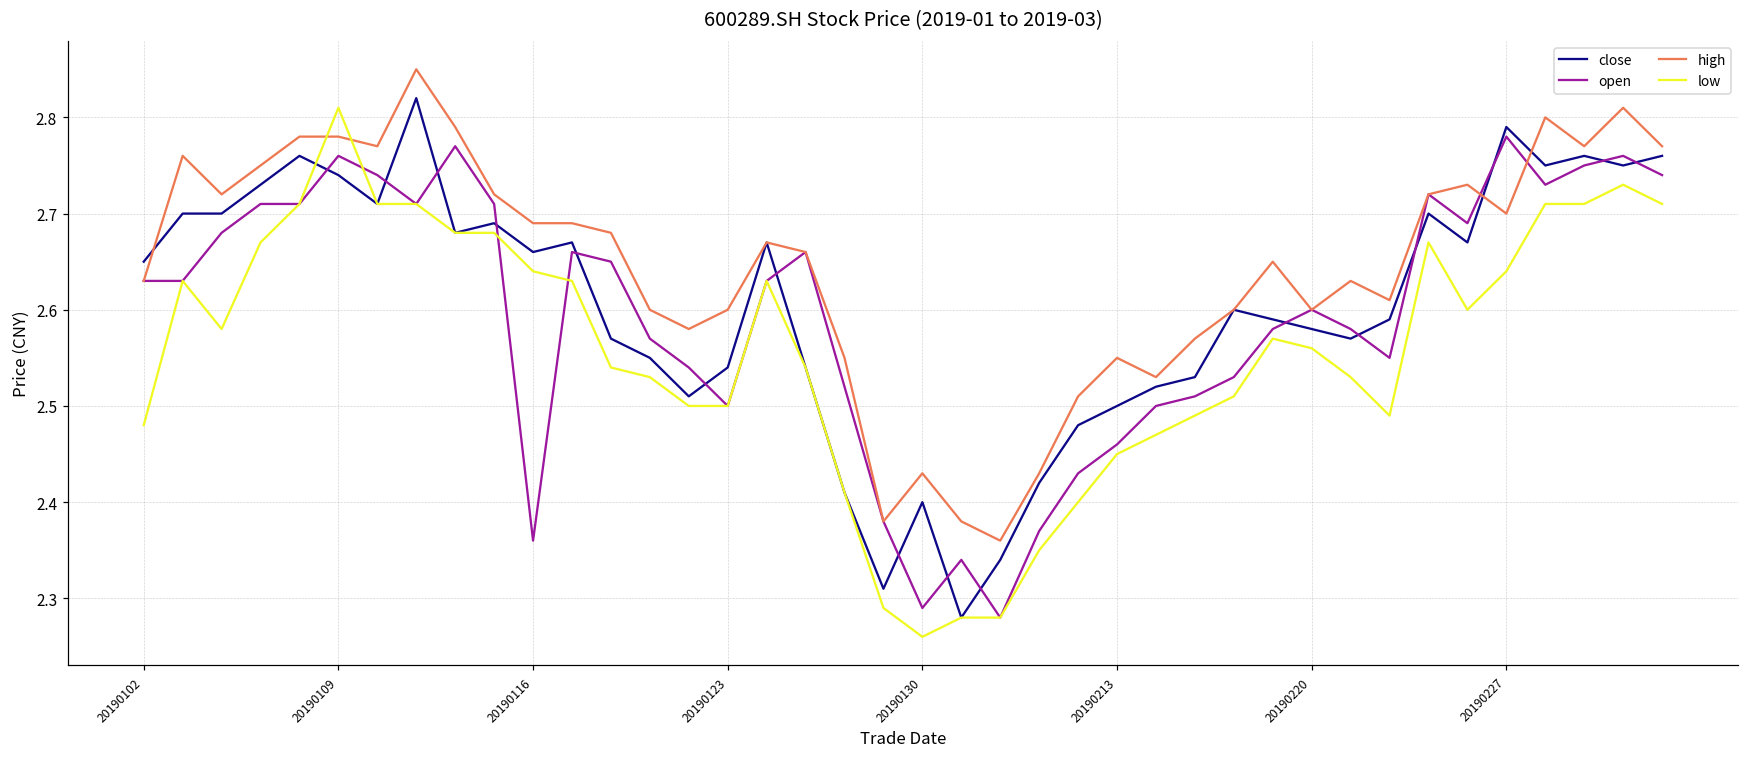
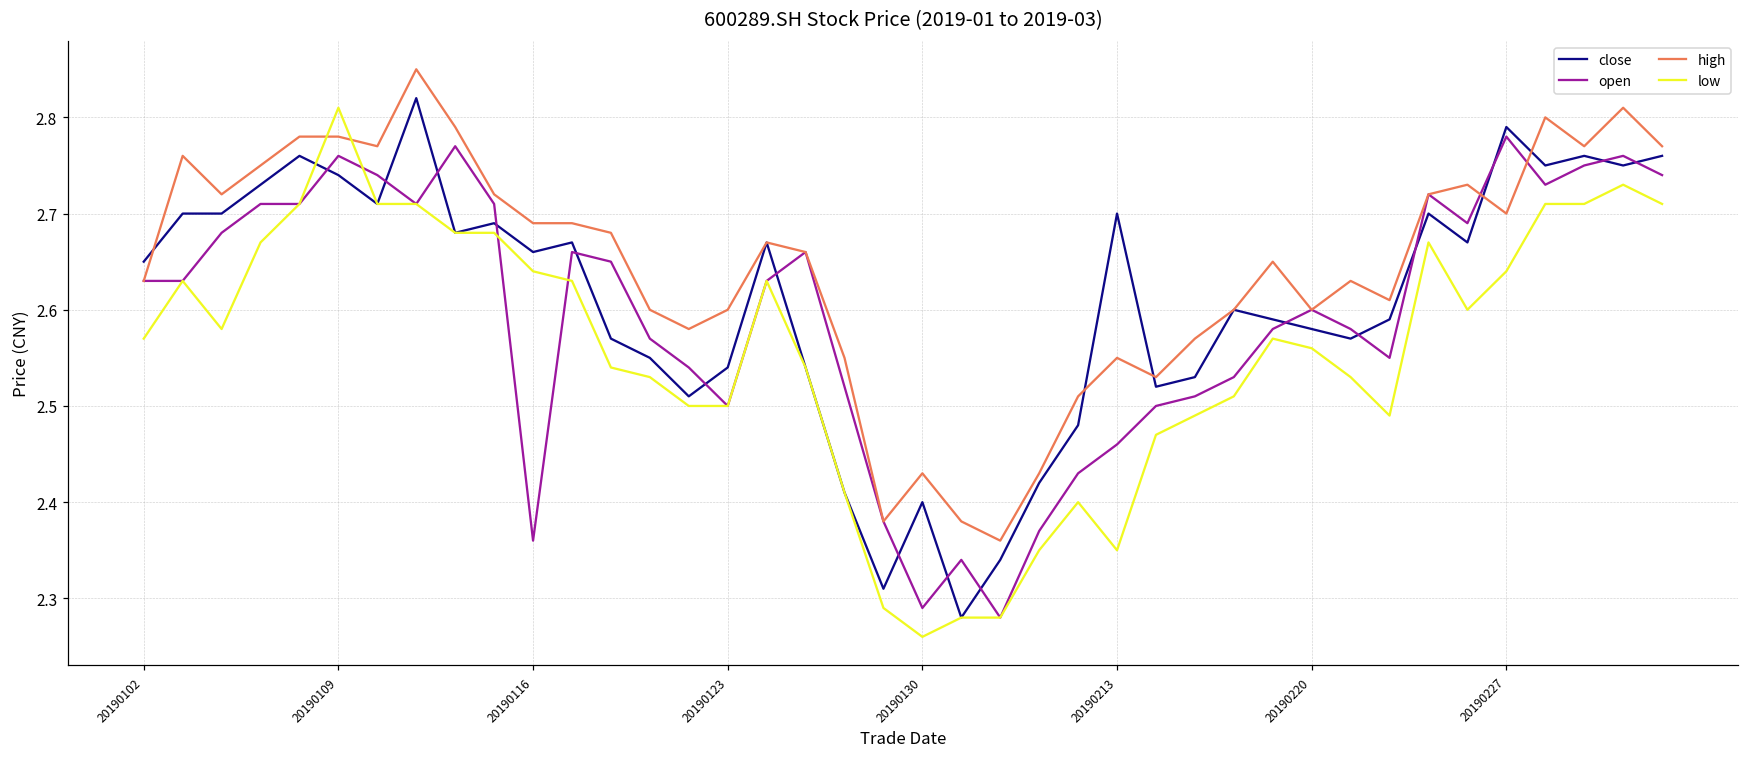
low, 20190102: 2.48 -> 2.57
close, 20190213: 2.5 -> 2.7
low, 20190213: 2.45 -> 2.35
